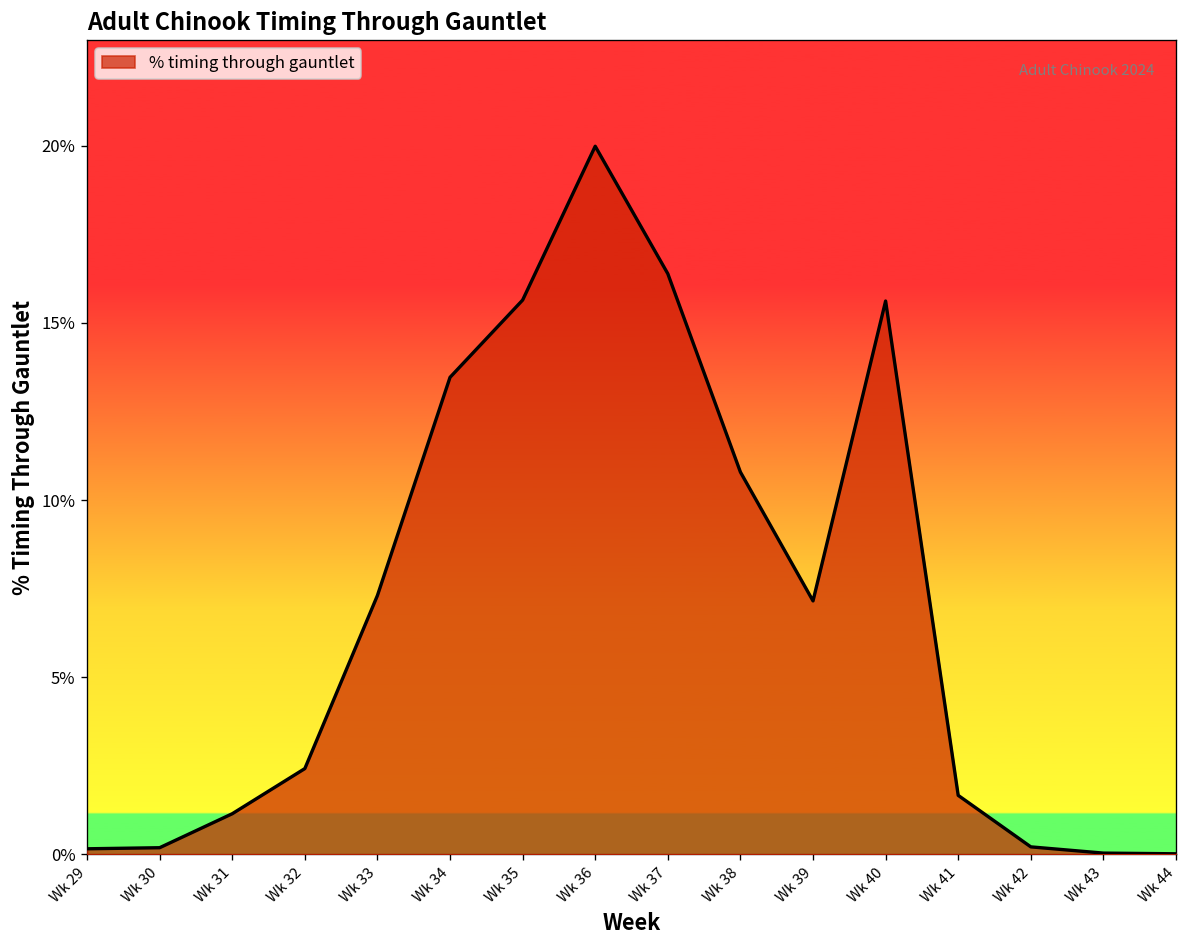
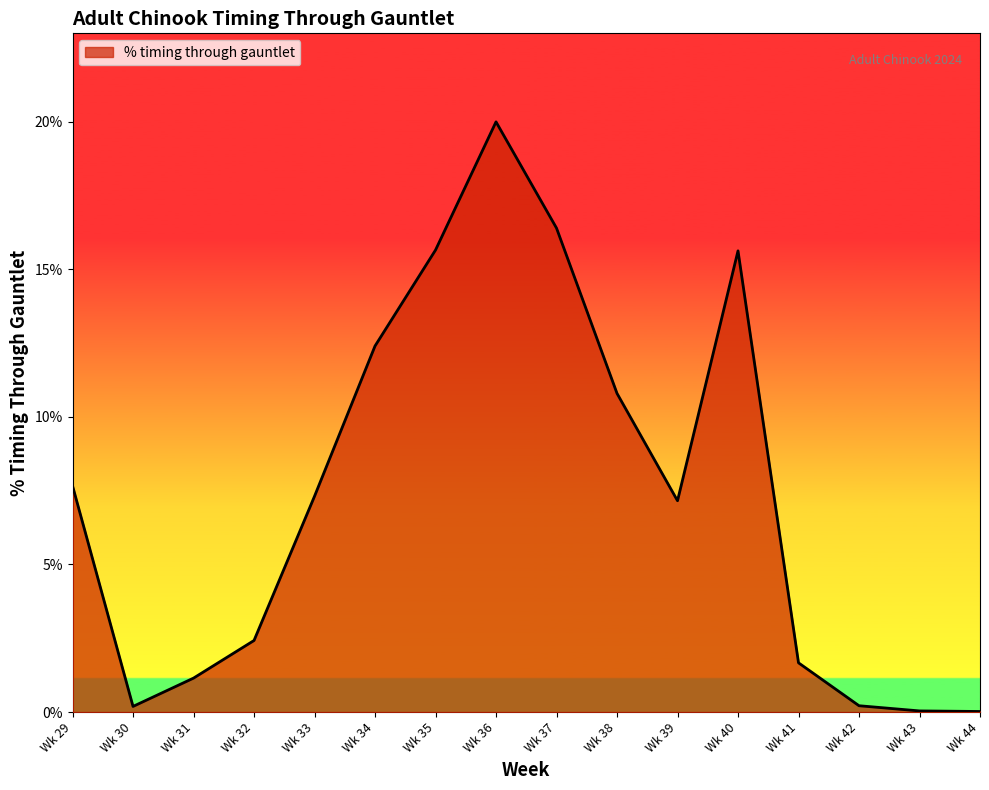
Wk 29: 0.2% -> 7.7%
Wk 34: 13.5% -> 12.4%
